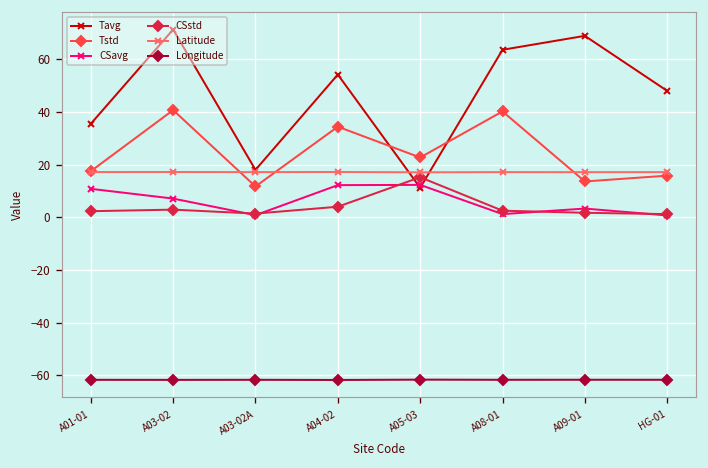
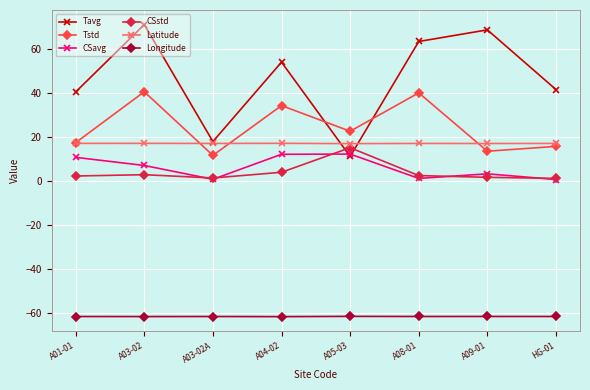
Tavg, A01-01: 36 -> 41
Tavg, HG-01: 48 -> 42
